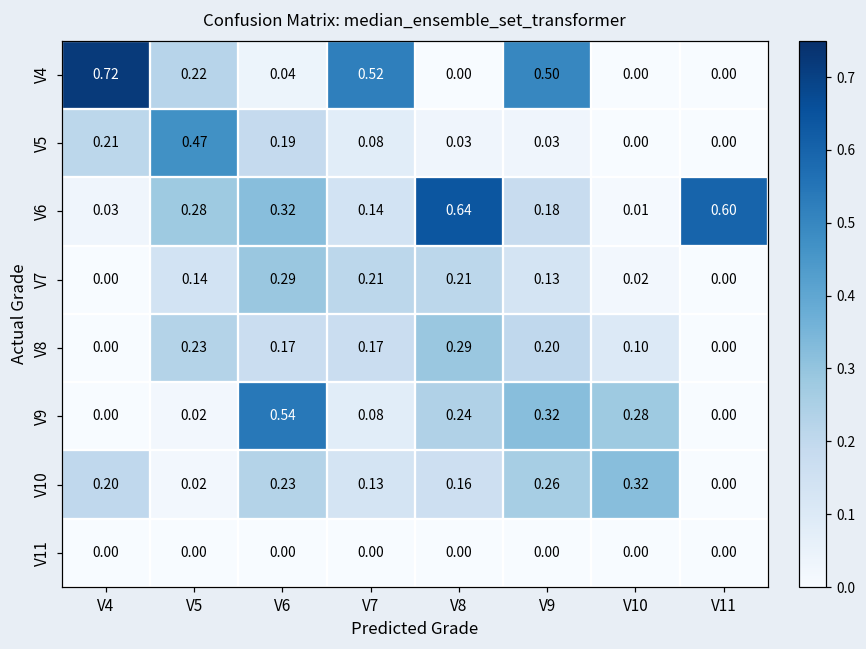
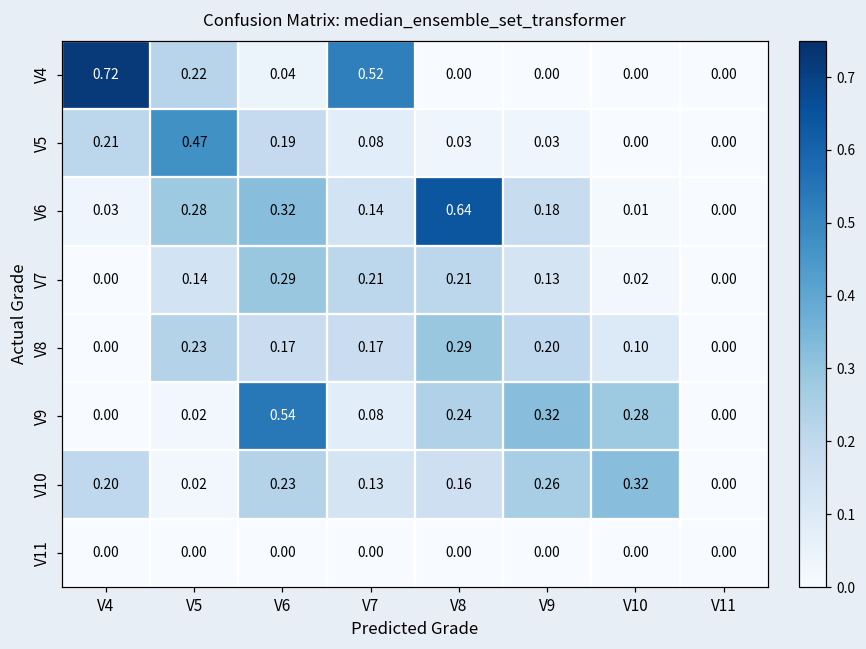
V4, V9: 0.50 -> 0.00
V6, V11: 0.60 -> 0.00
